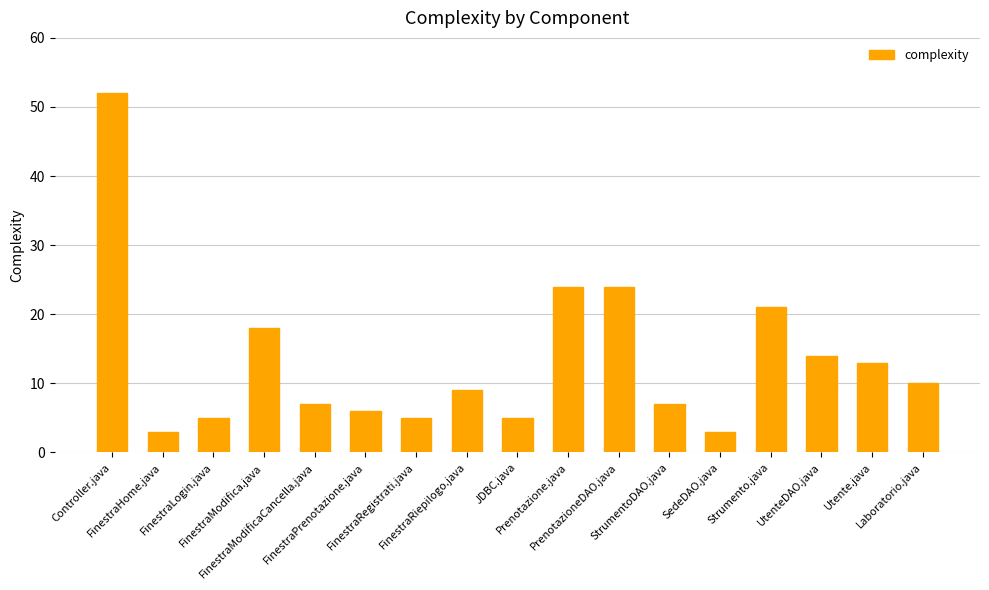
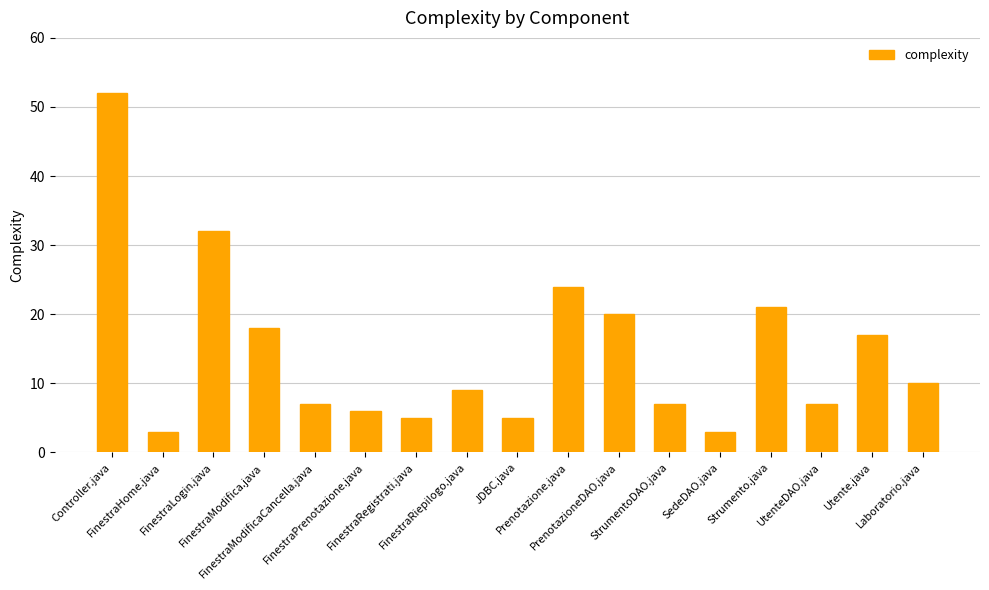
FinestraLogin.java: 5 -> 32
PrenotazioneDAO.java: 24 -> 20
UtenteDAO.java: 14 -> 7
Utente.java: 13 -> 17
